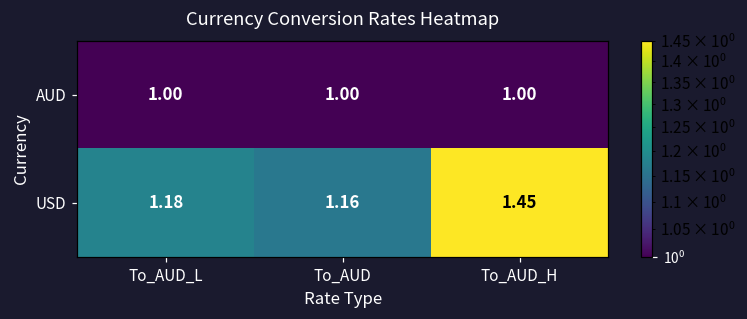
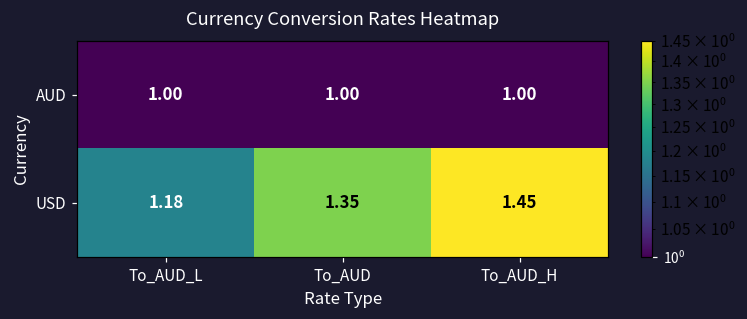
USD, To_AUD: 1.16 -> 1.35
